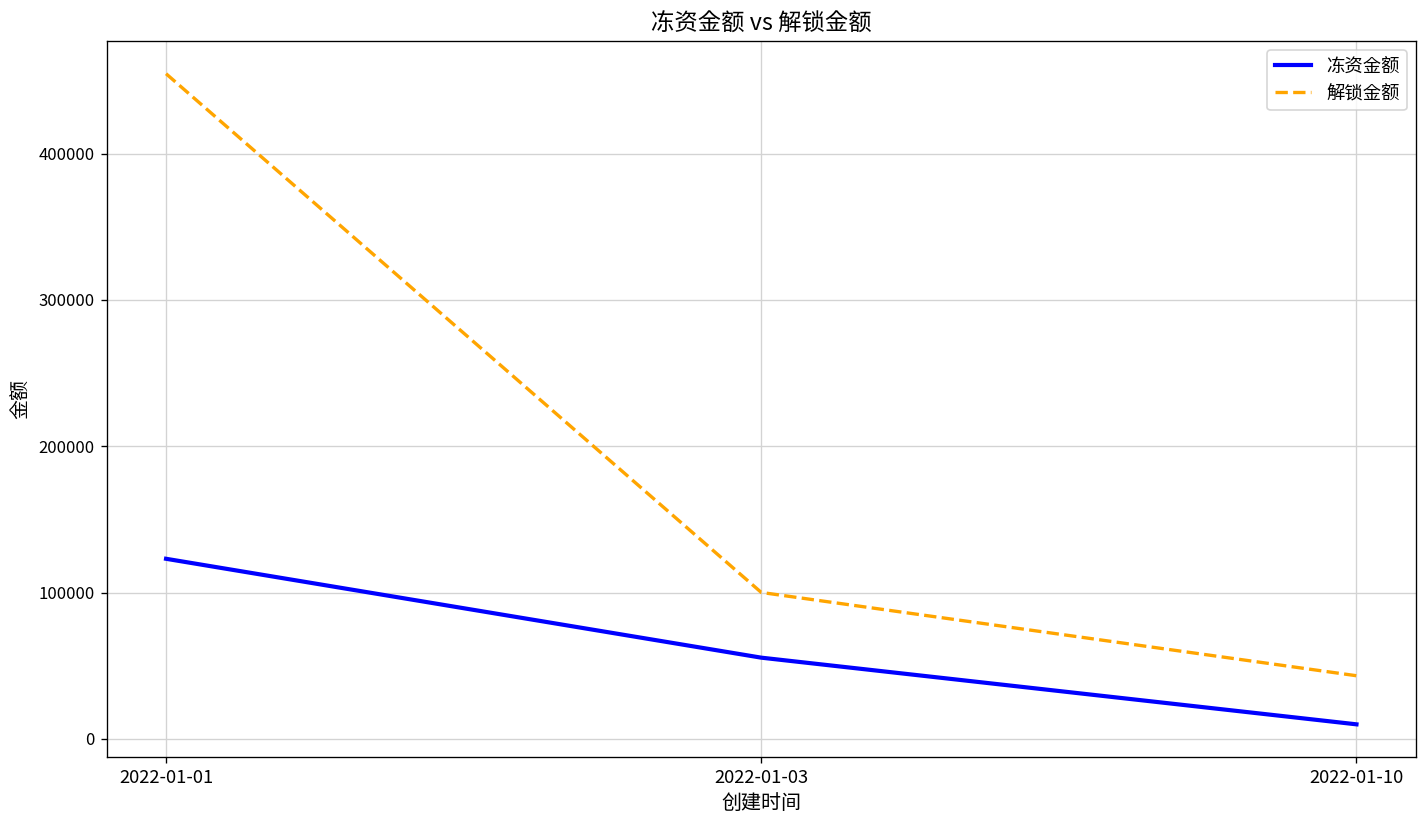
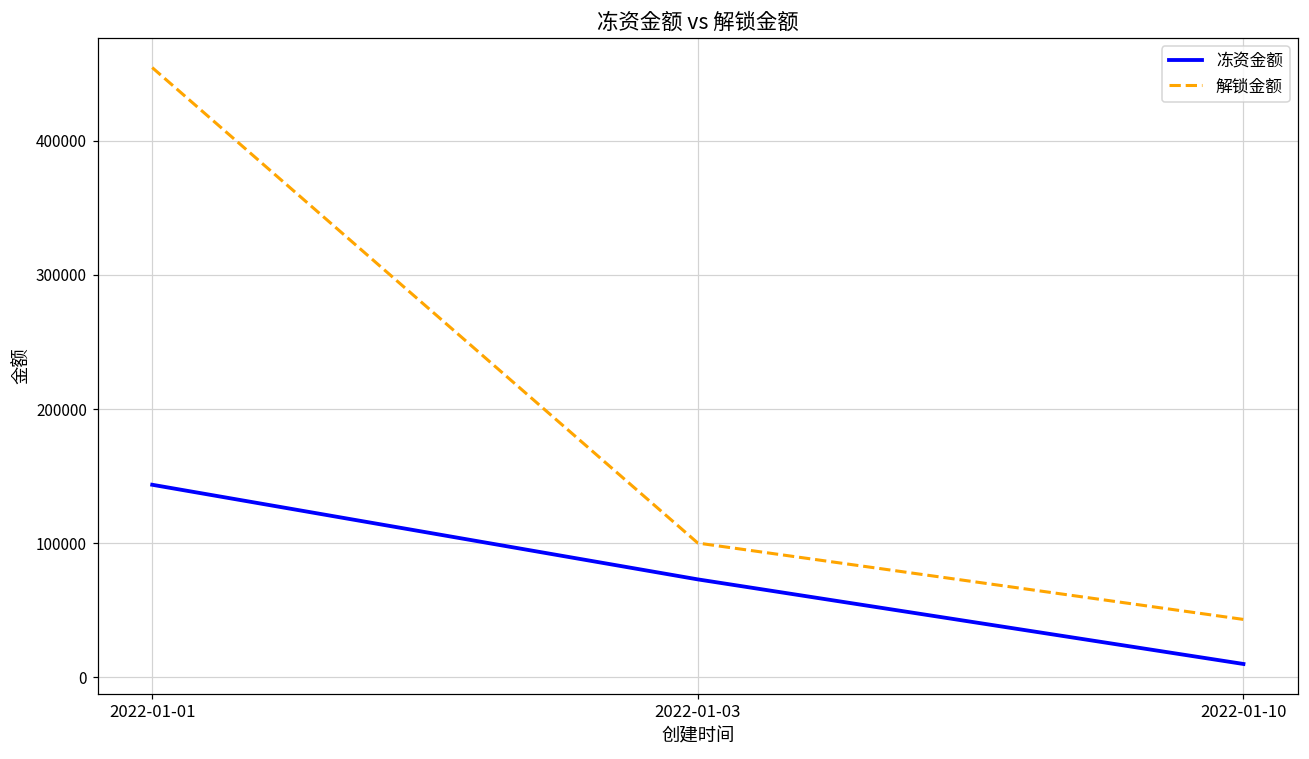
冻资金额, 2022-01-01: 123000 -> 144000
冻资金额, 2022-01-03: 56000 -> 73000
